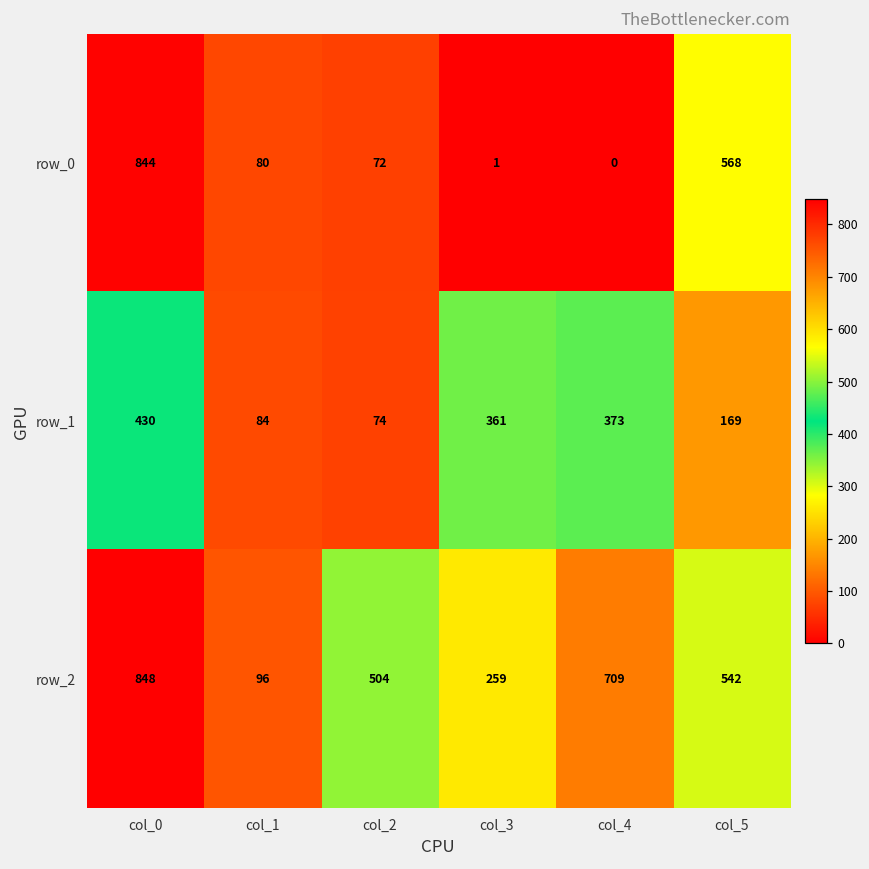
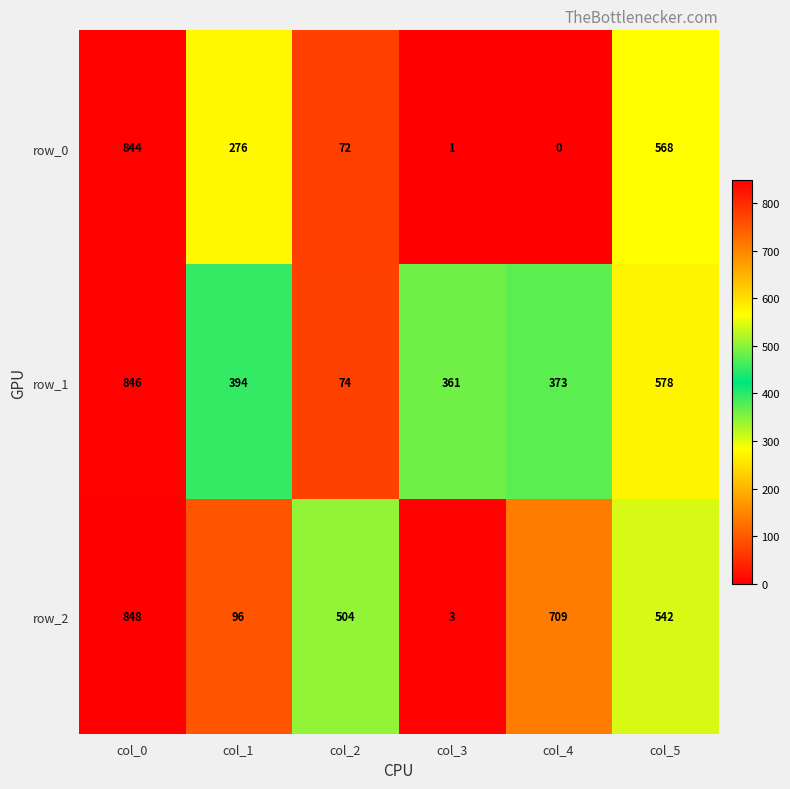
row_0, col_1: 80 -> 276
row_1, col_0: 430 -> 846
row_1, col_1: 84 -> 394
row_1, col_5: 169 -> 578
row_2, col_3: 259 -> 3
